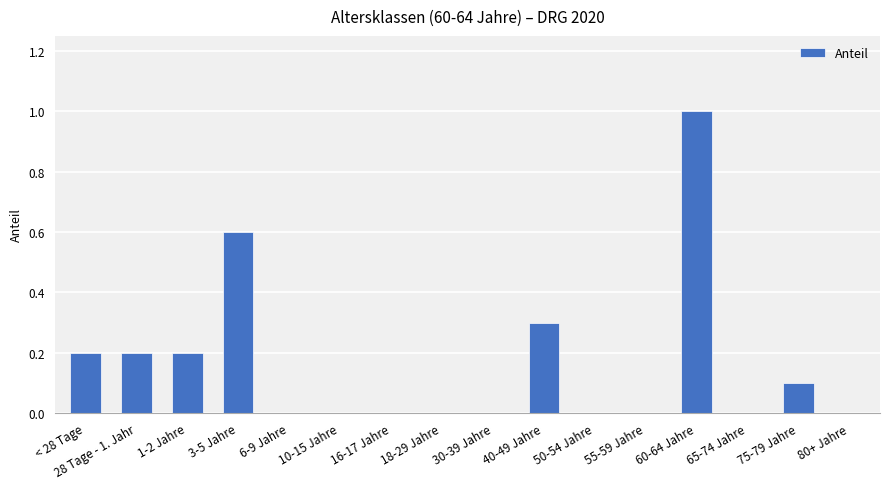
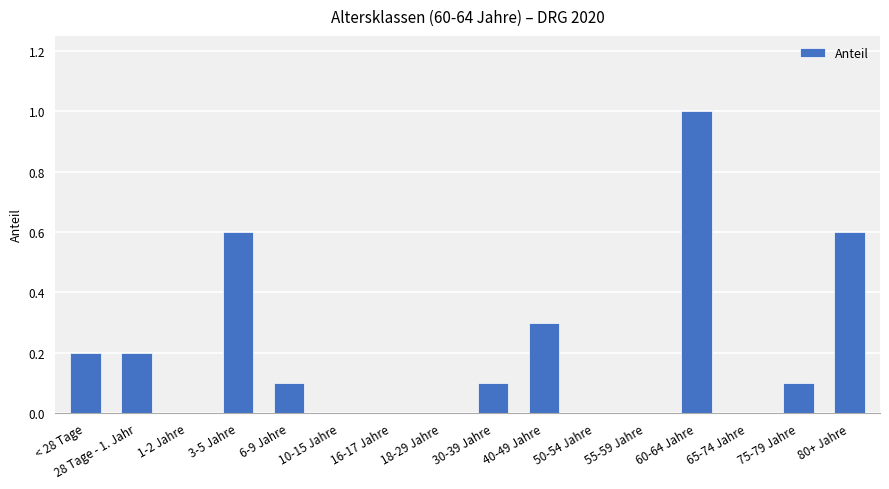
1-2 Jahre: 0.2 -> 0.0
6-9 Jahre: 0.0 -> 0.1
30-39 Jahre: 0.0 -> 0.1
80+ Jahre: 0.0 -> 0.6
